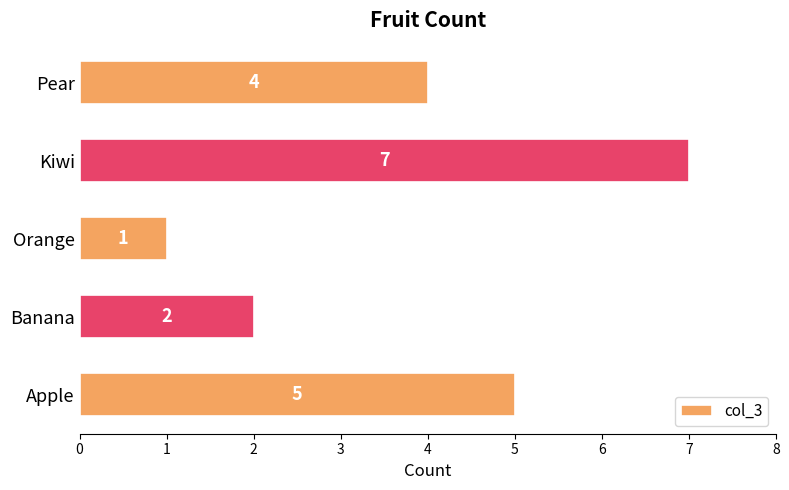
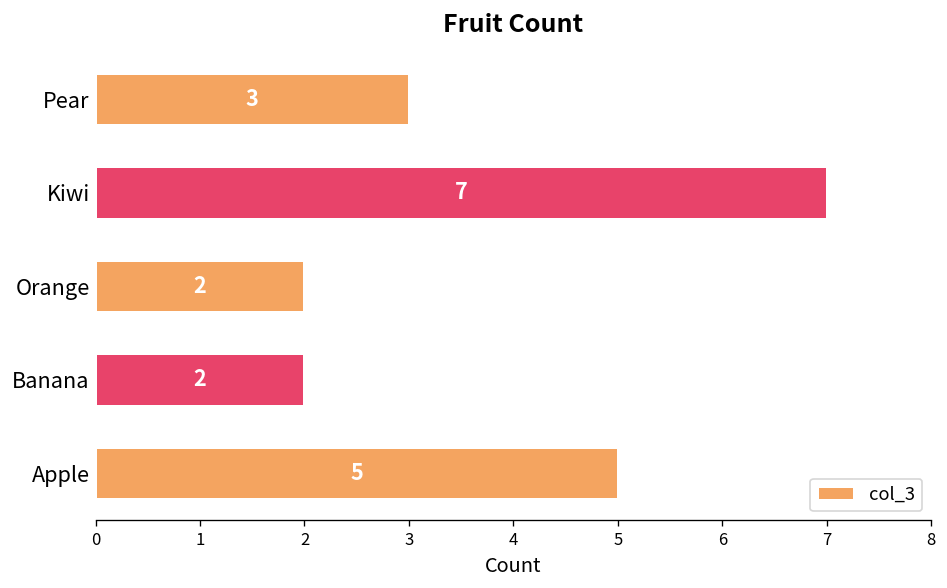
Pear: 4 -> 3
Orange: 1 -> 2
